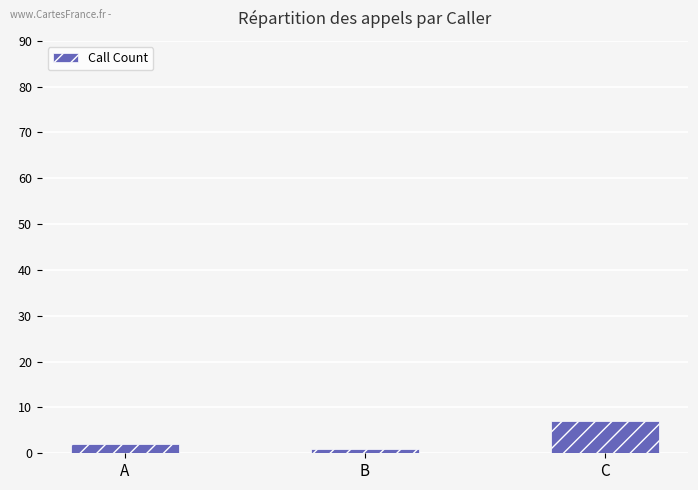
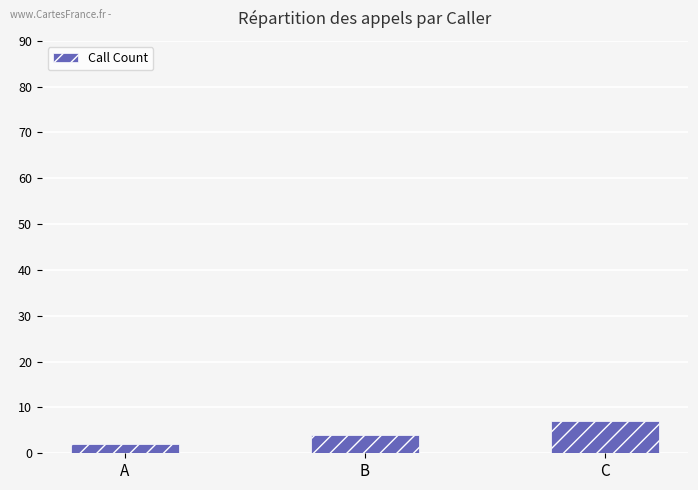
B: 1 -> 4
